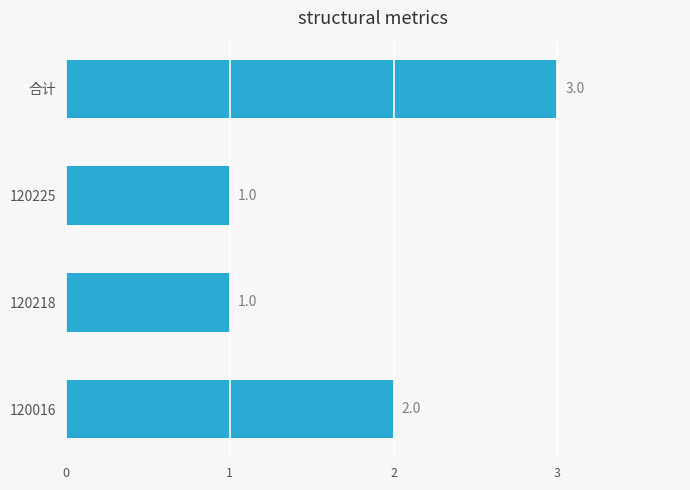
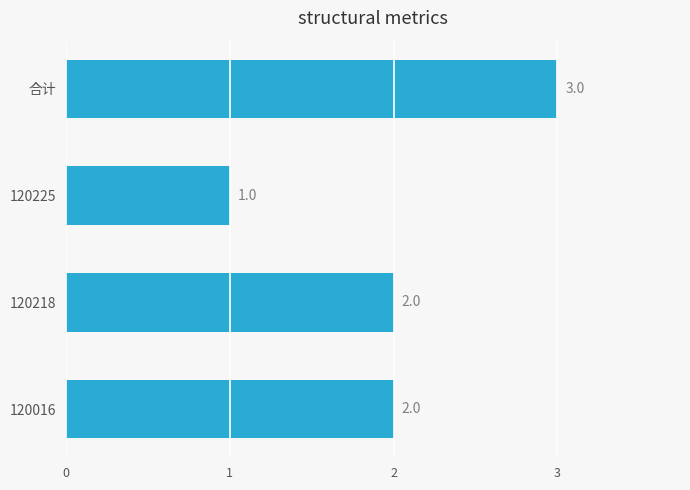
120218: 1.0 -> 2.0
